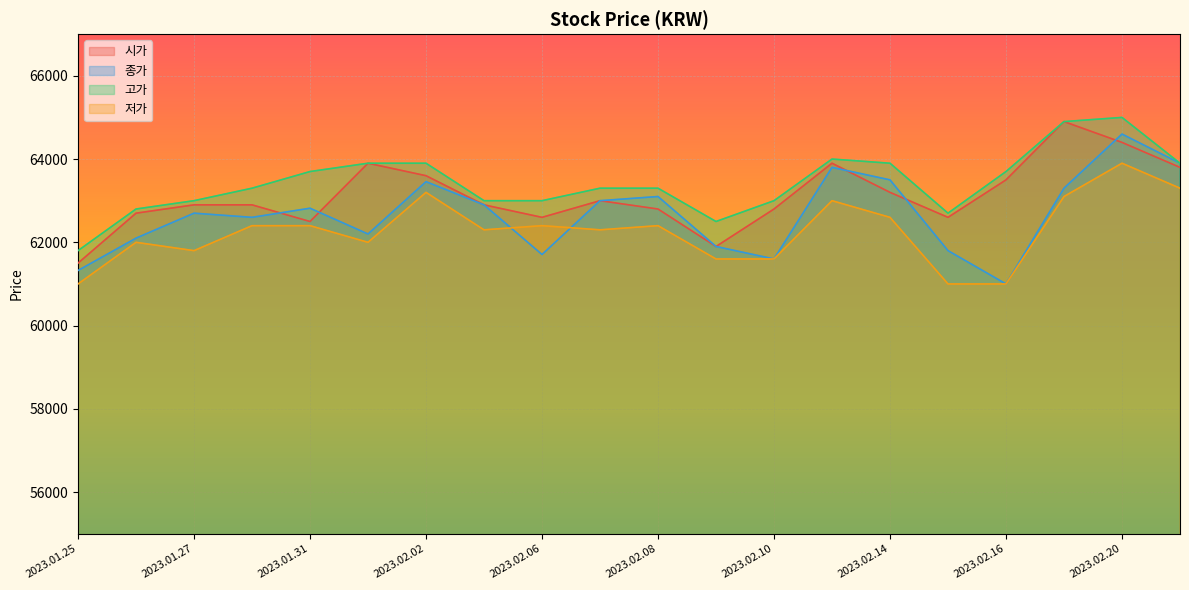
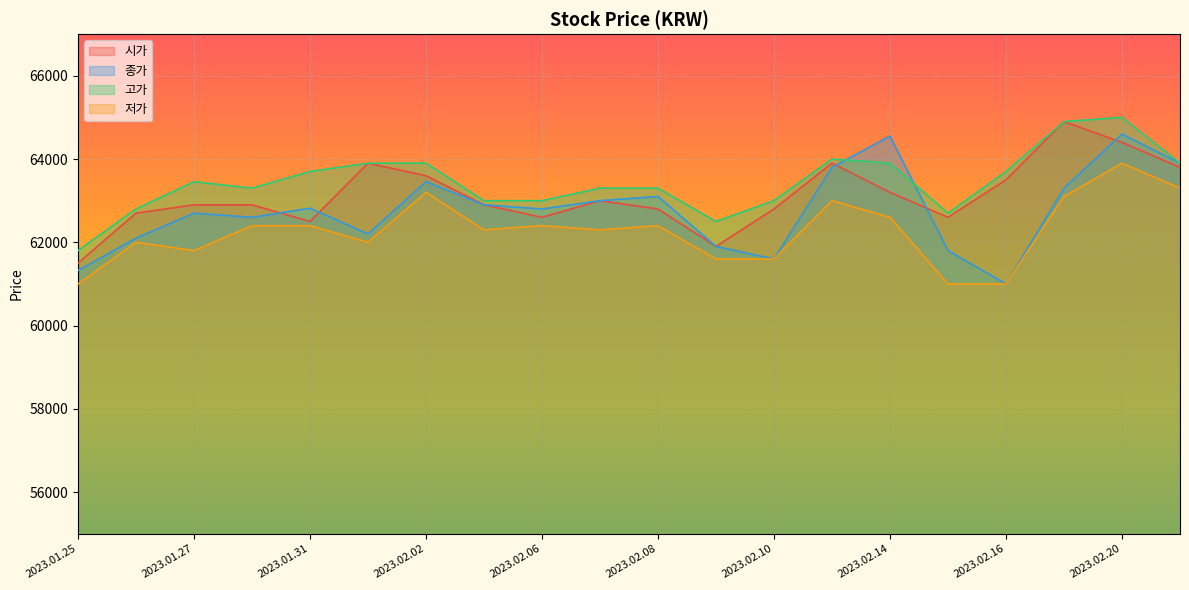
고가, 2023.01.27: 63000 -> 63500
종가, 2023.02.06: 61700 -> 62800
종가, 2023.02.14: 63500 -> 64600
